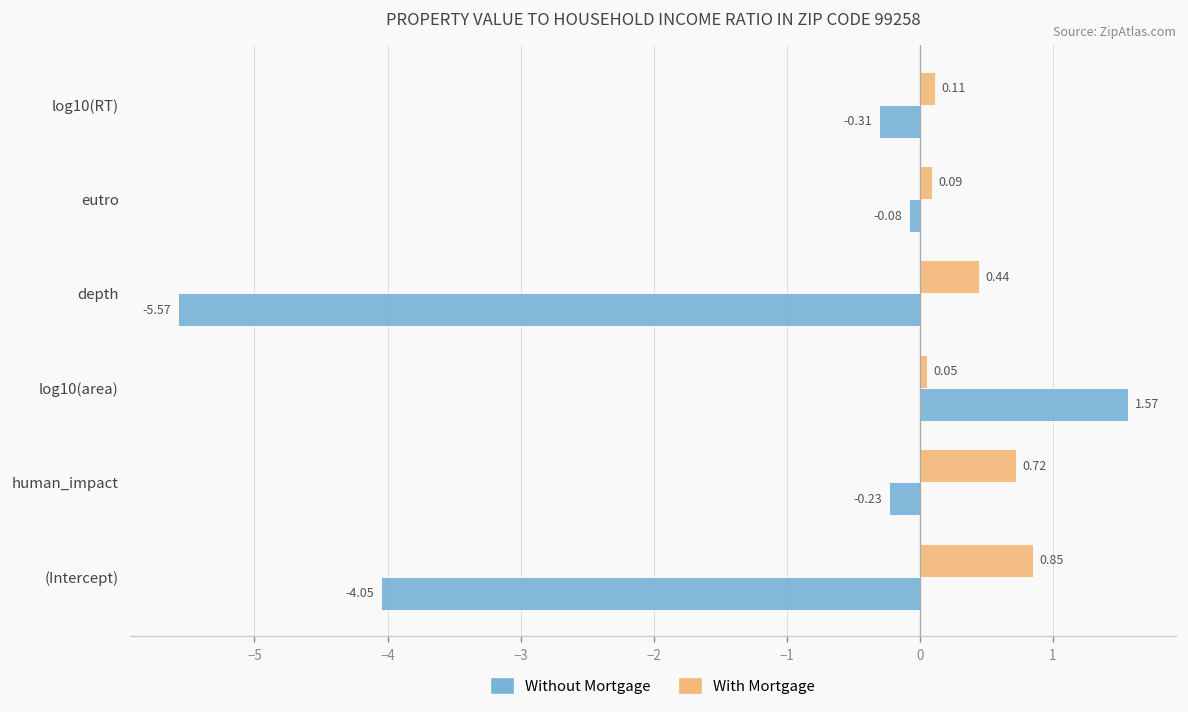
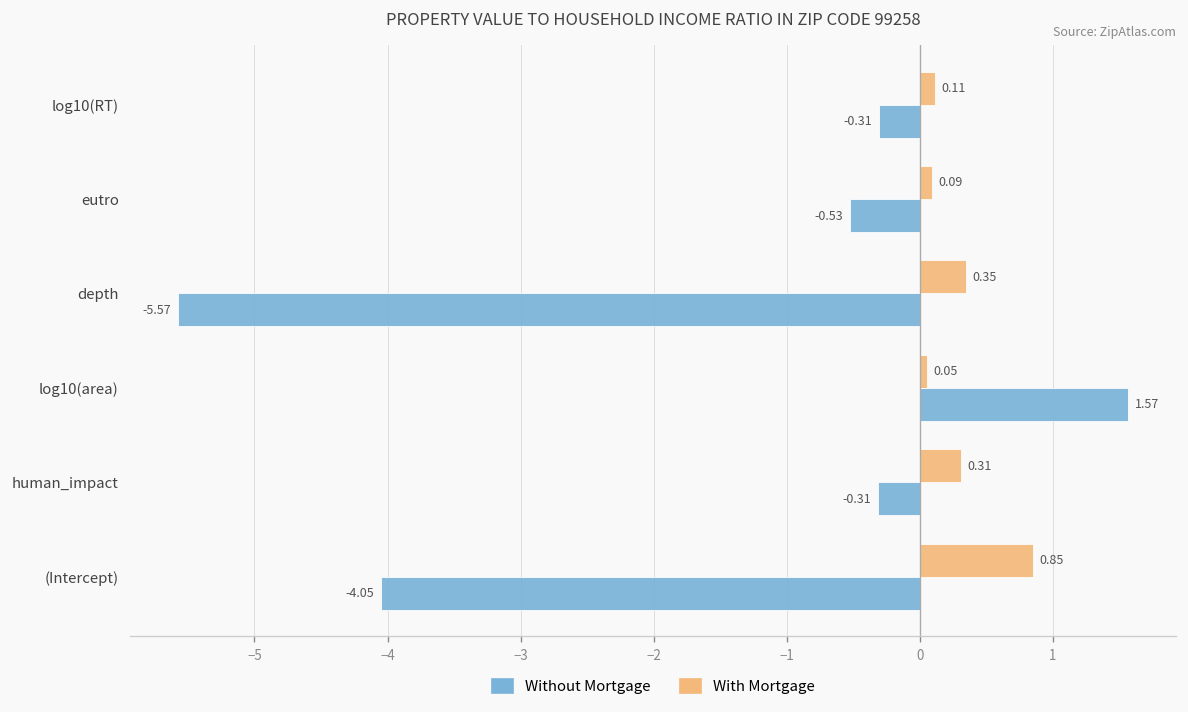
Without Mortgage, eutro: -0.08 -> -0.53
With Mortgage, depth: 0.44 -> 0.35
With Mortgage, human_impact: 0.72 -> 0.31
Without Mortgage, human_impact: -0.23 -> -0.31
